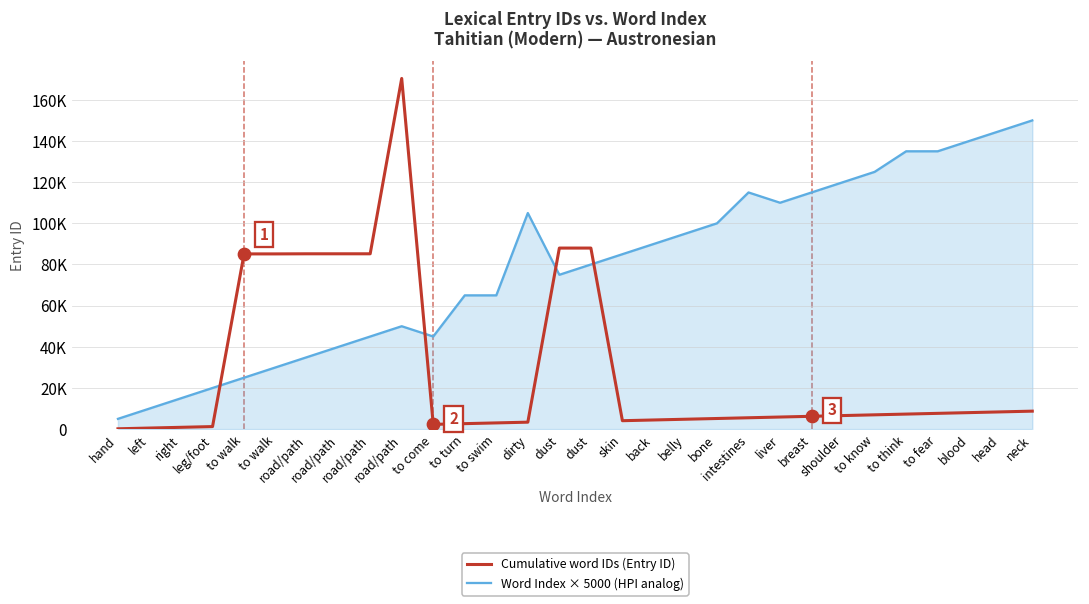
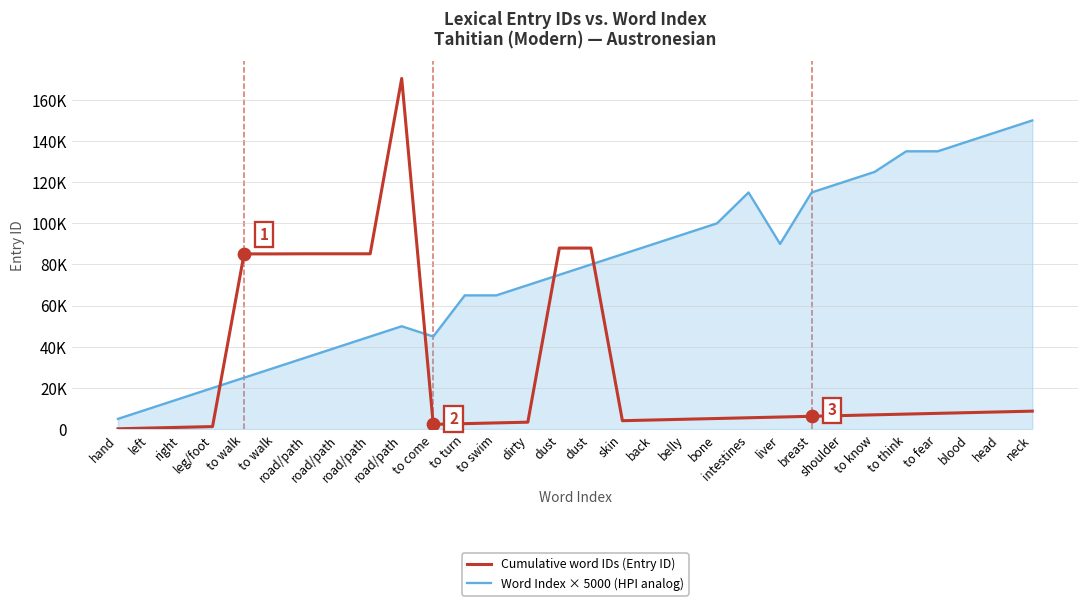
Word Index × 5000 (HPI analog), dirty: 105000 -> 70000
Word Index × 5000 (HPI analog), liver: 110000 -> 90000
